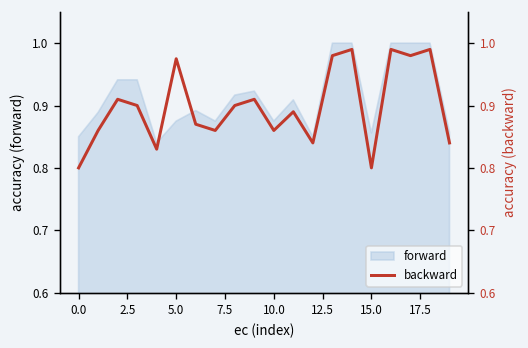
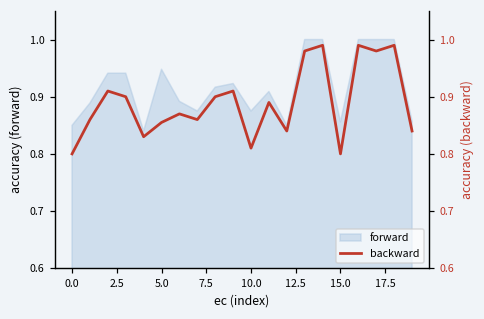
forward, 5.0: 0.88 -> 0.95
backward, 5.0: 0.98 -> 0.86
backward, 10.0: 0.86 -> 0.81
